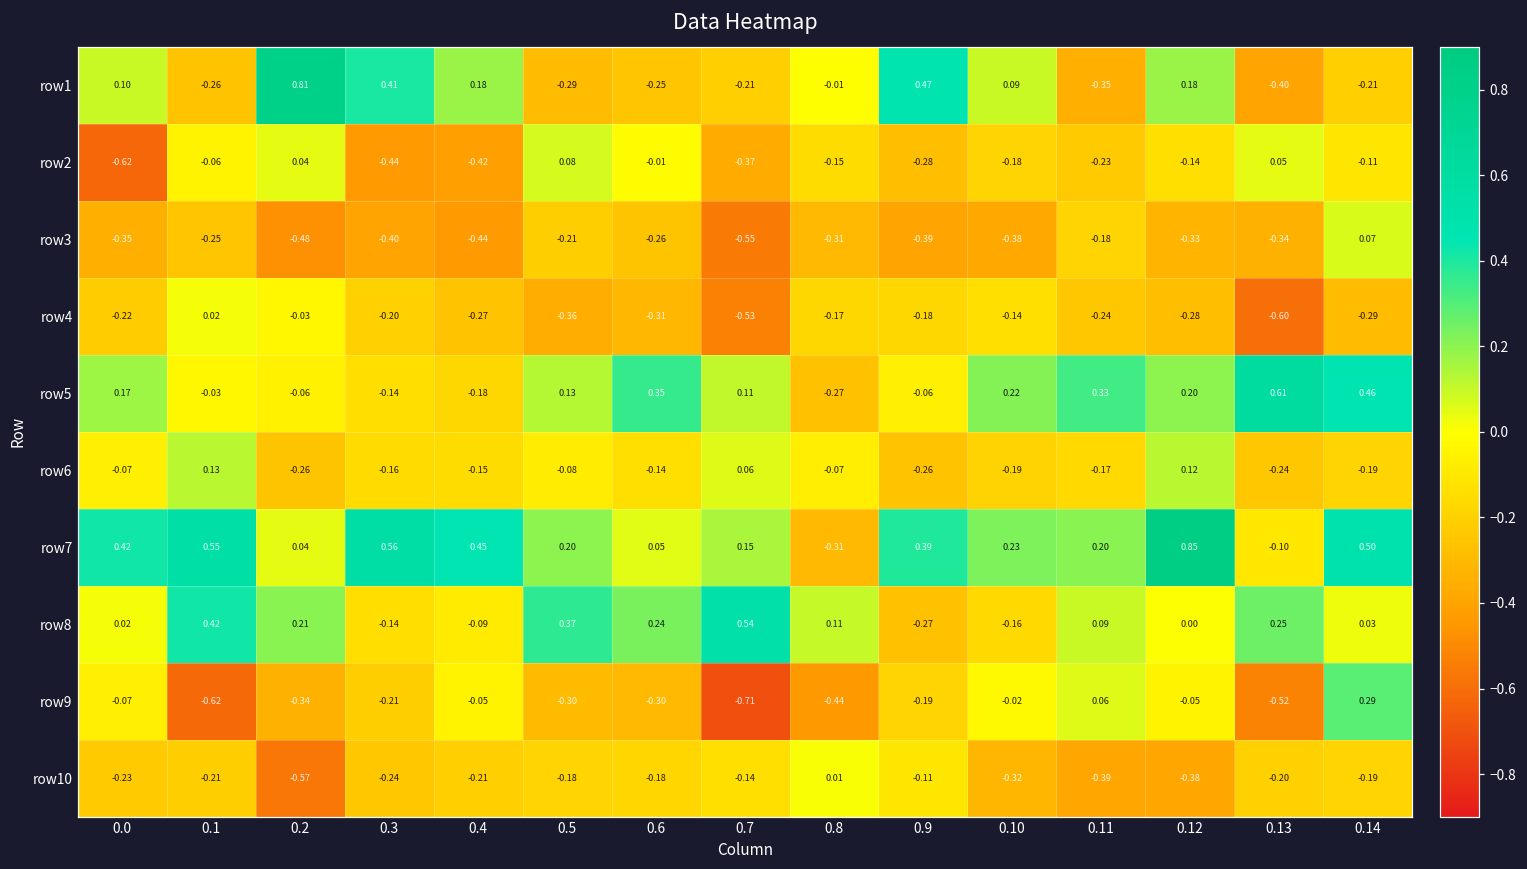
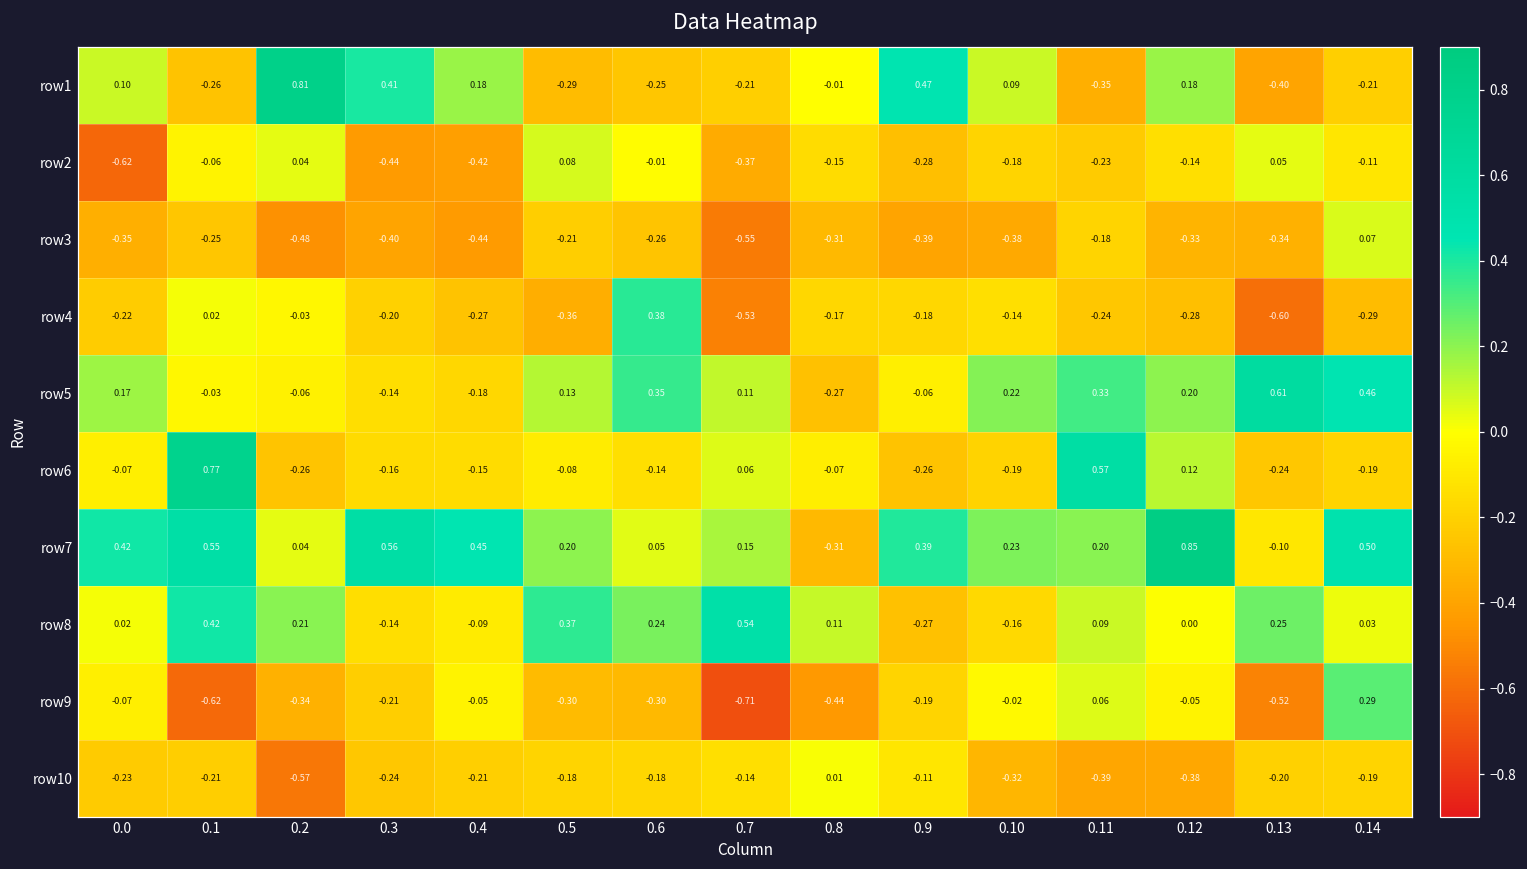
row4, 0.6: -0.31 -> 0.38
row6, 0.1: 0.13 -> 0.77
row6, 0.11: -0.17 -> 0.57
